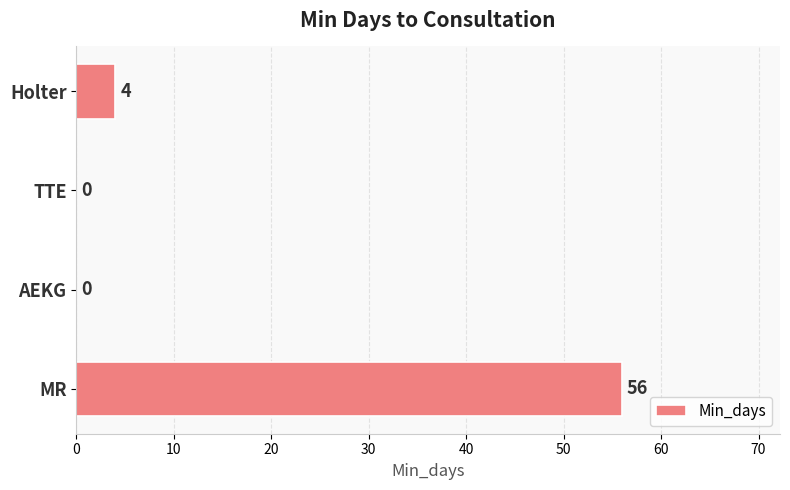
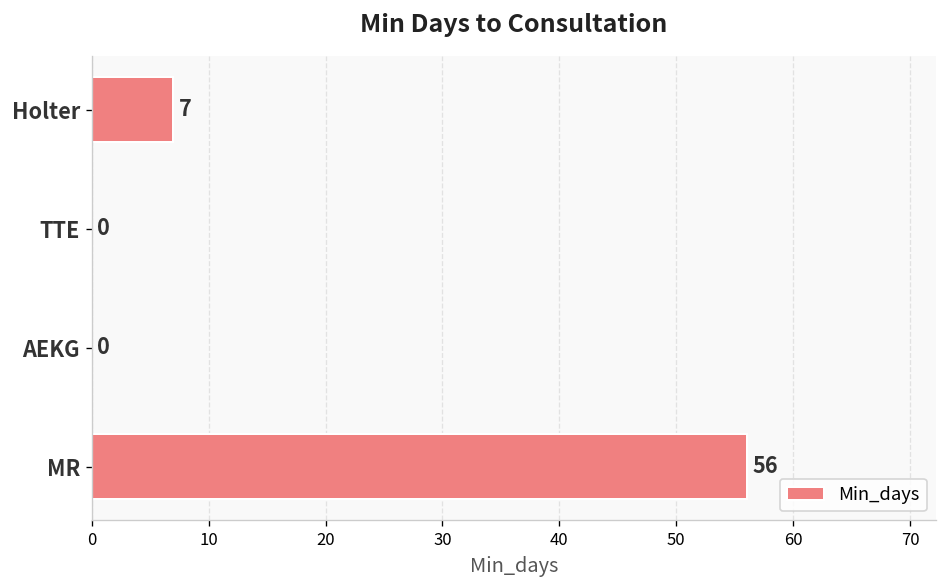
Holter: 4 -> 7
